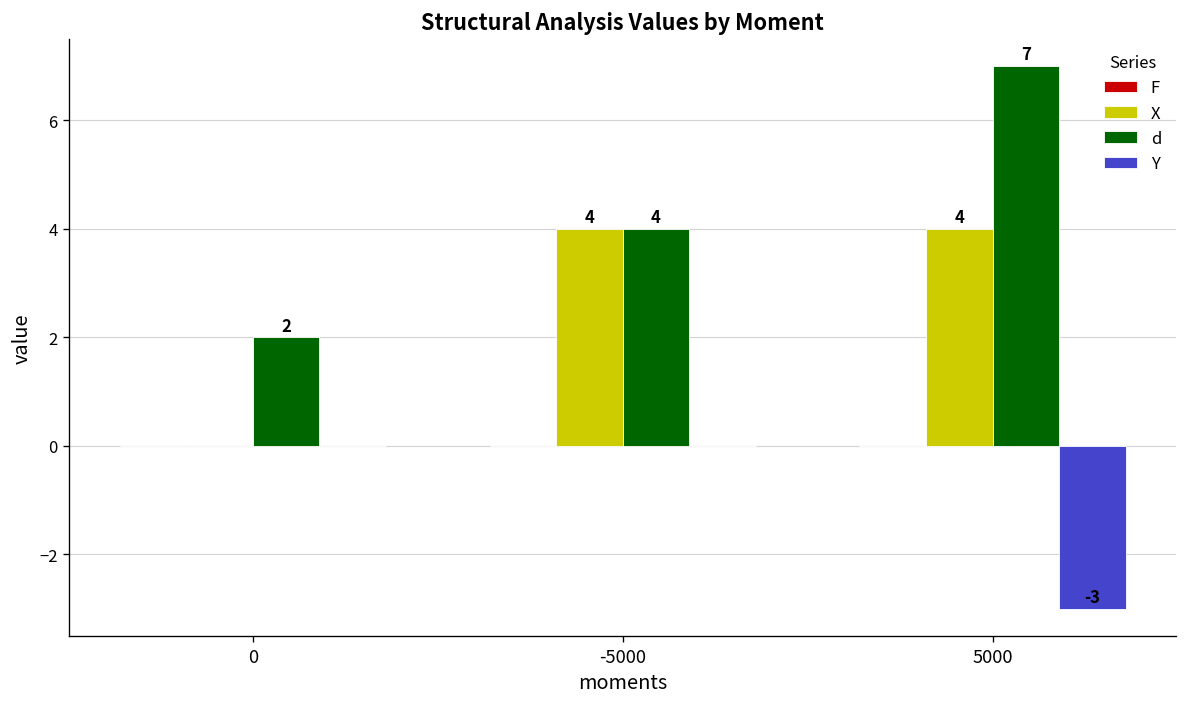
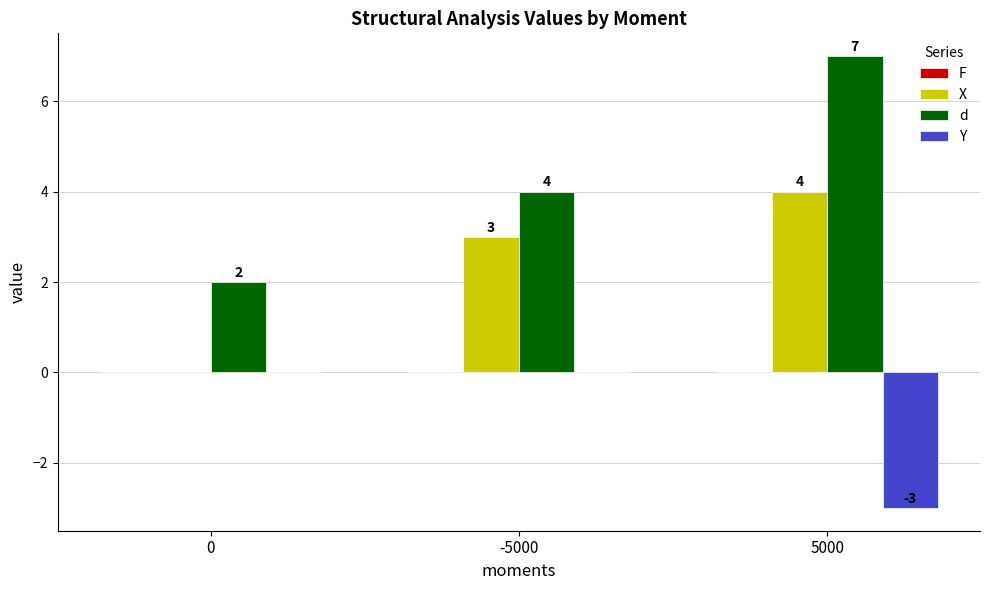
X, -5000: 4 -> 3
